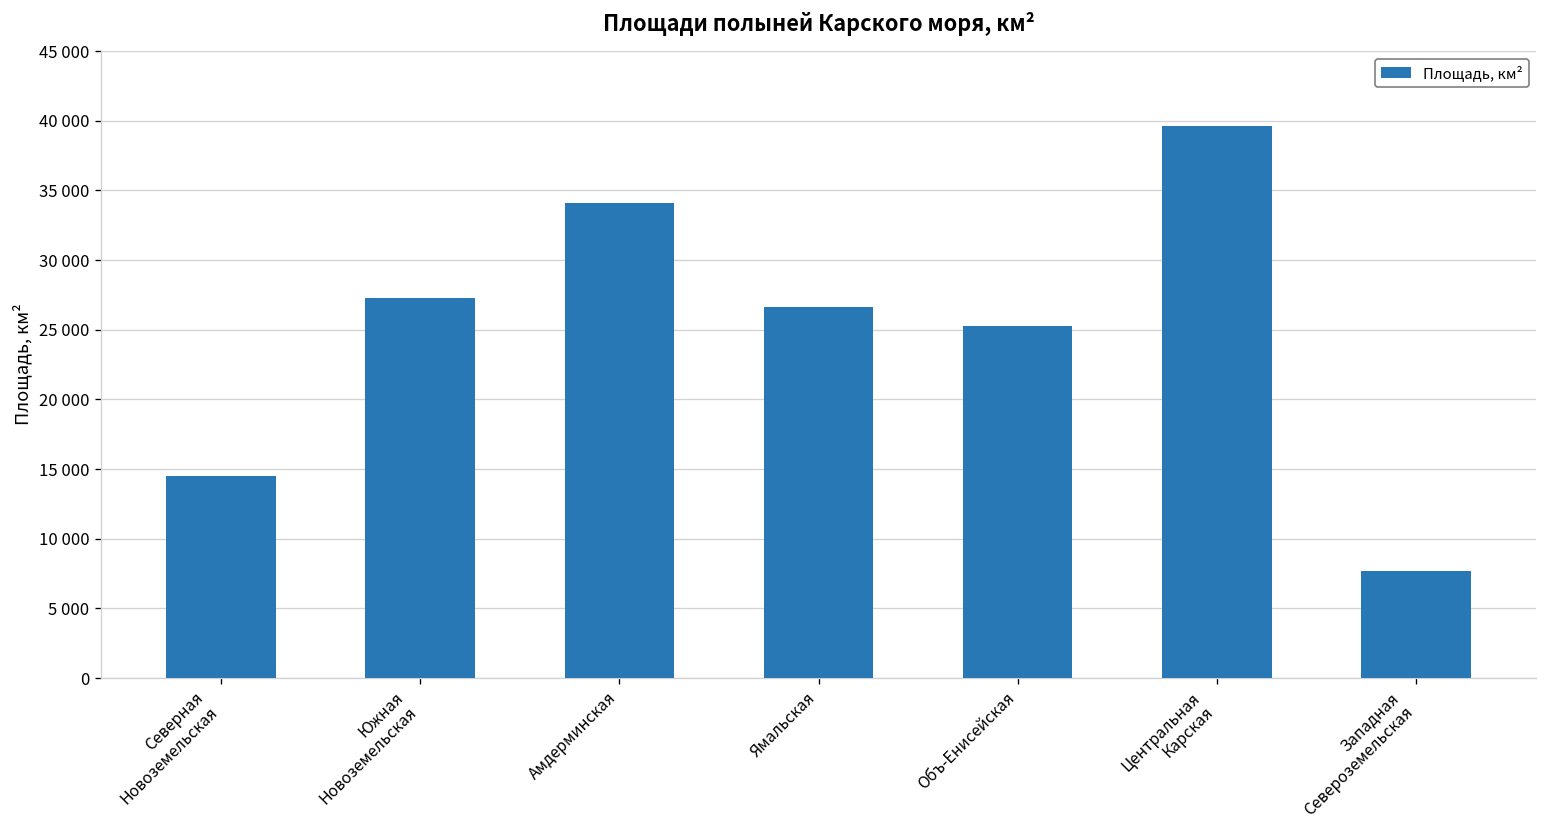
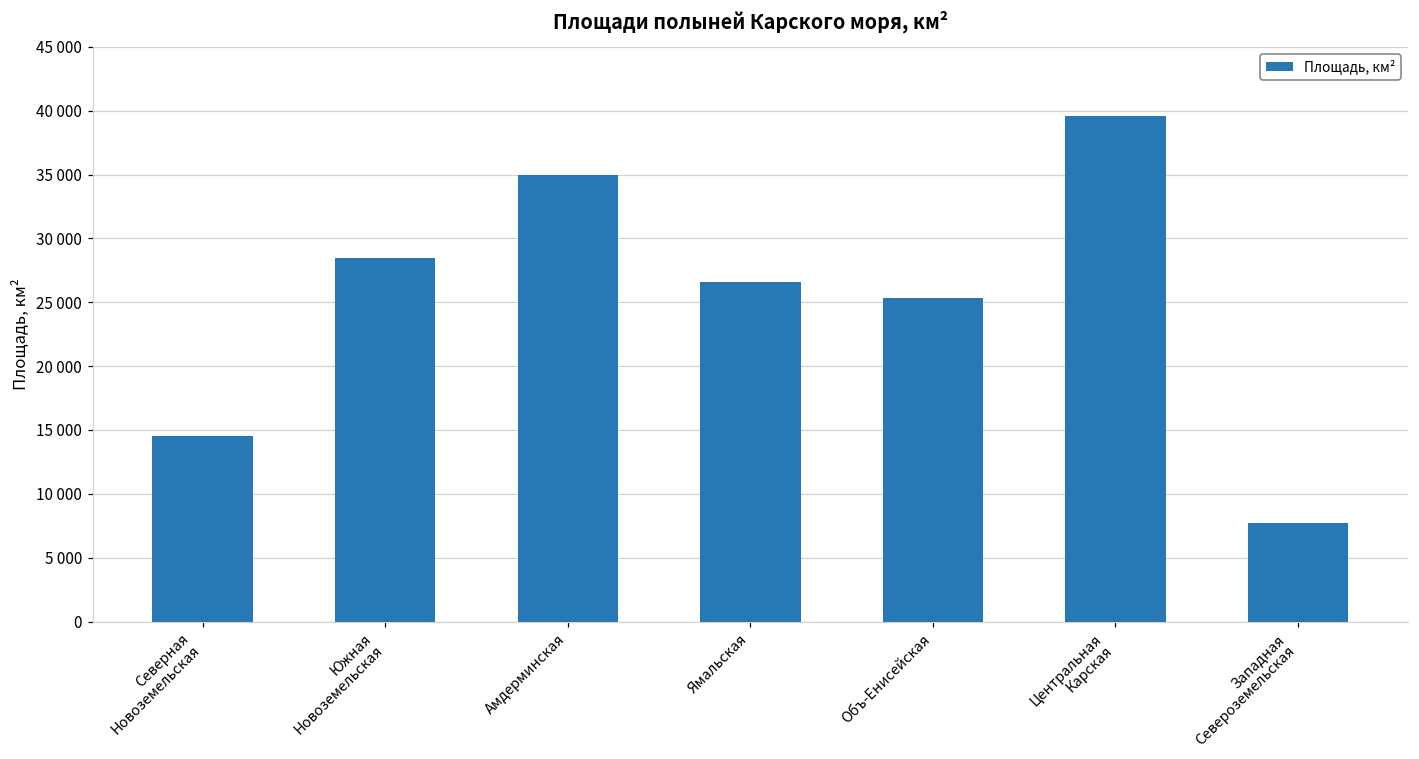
Южная Новоземельская: 27300 -> 28400
Амдерминская: 34100 -> 35000
